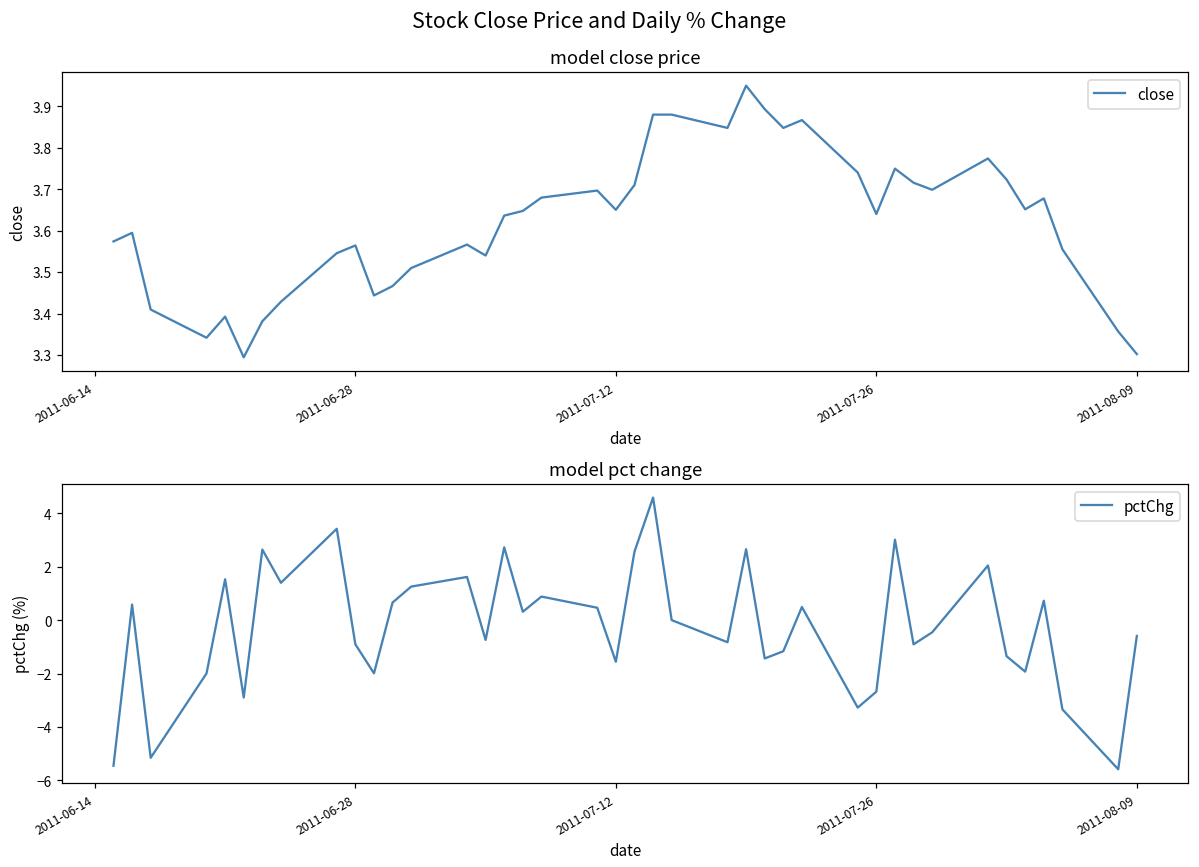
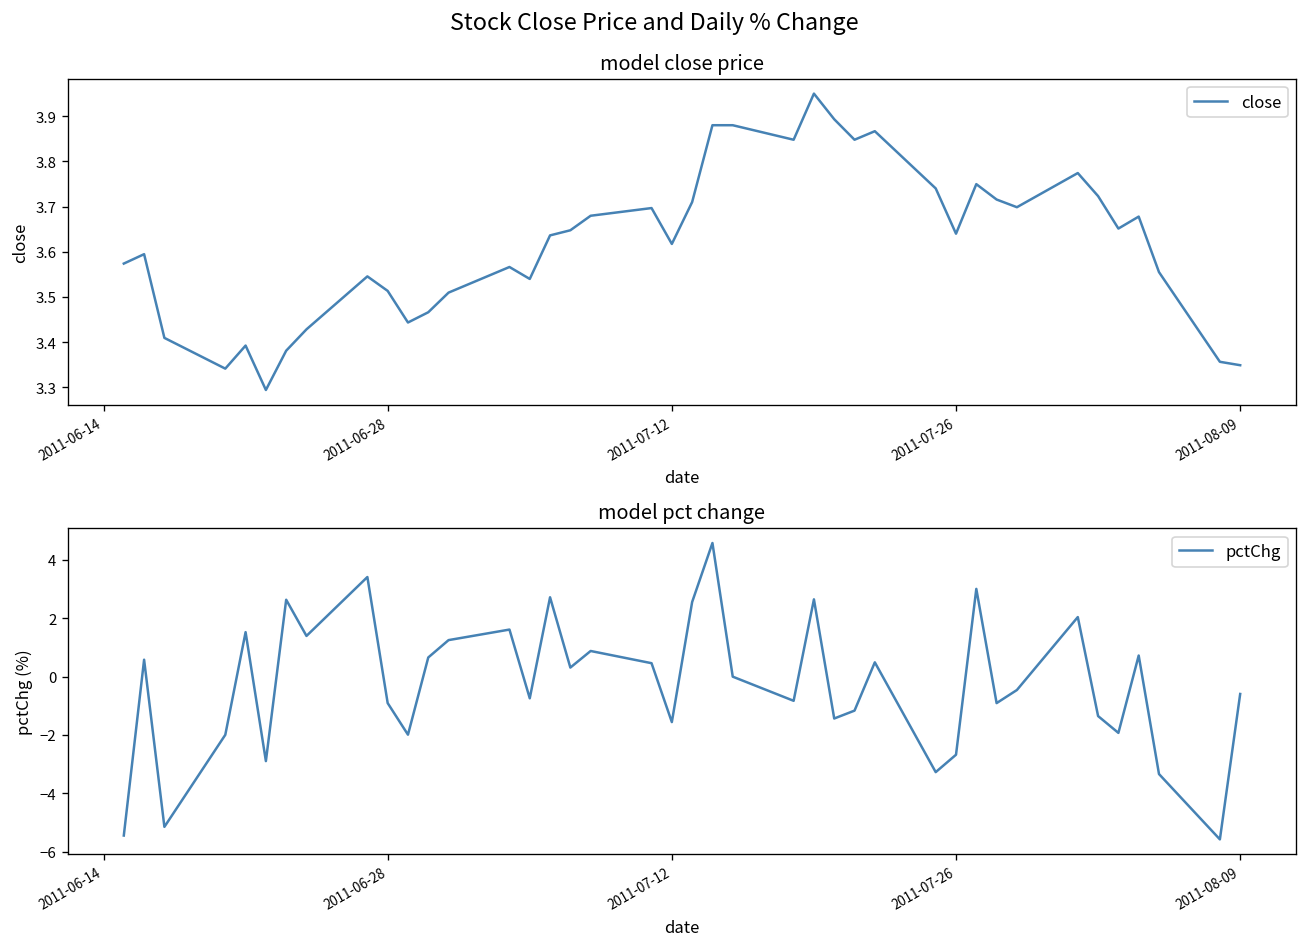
model close price, 2011-06-28: 3.56 -> 3.51
model close price, 2011-07-12: 3.65 -> 3.62
model close price, 2011-08-09: 3.30 -> 3.35
